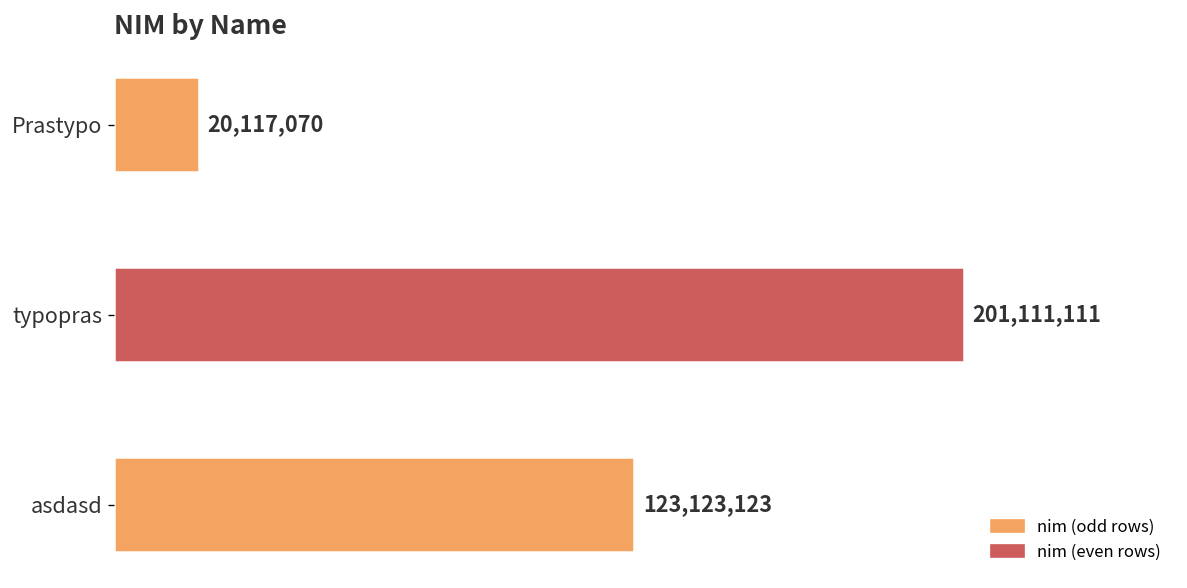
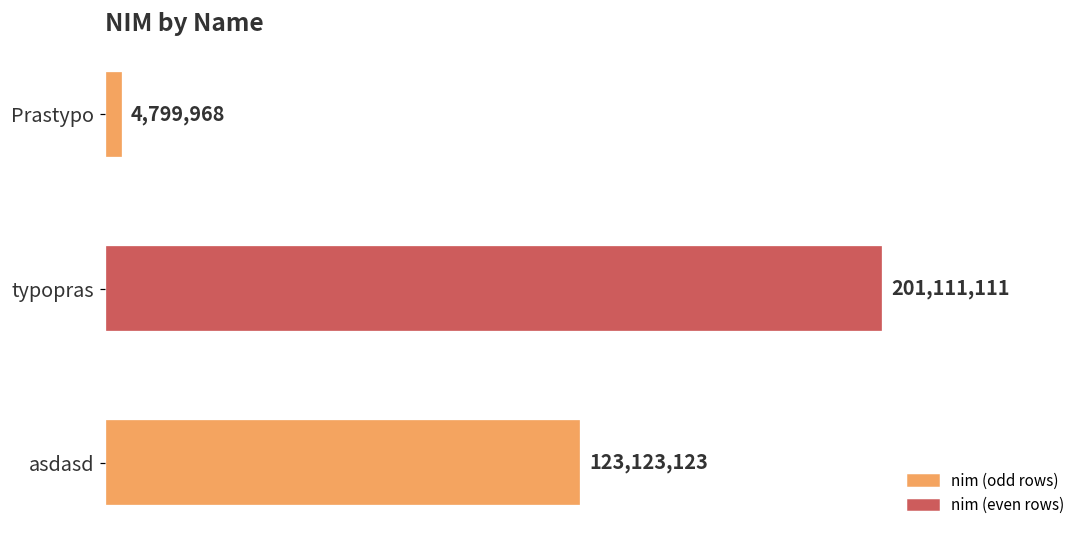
Prastypo: 20,117,070 -> 4,799,968
